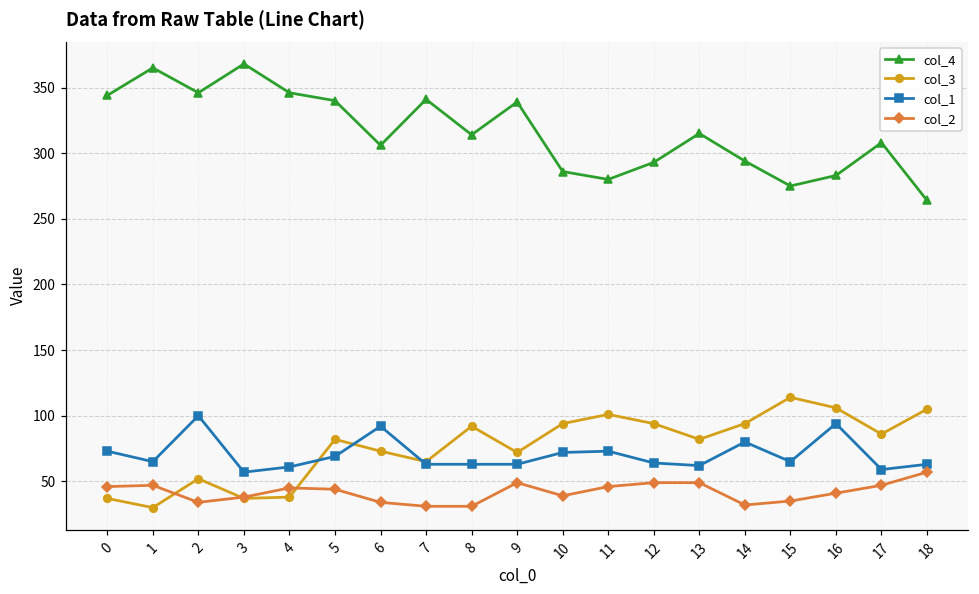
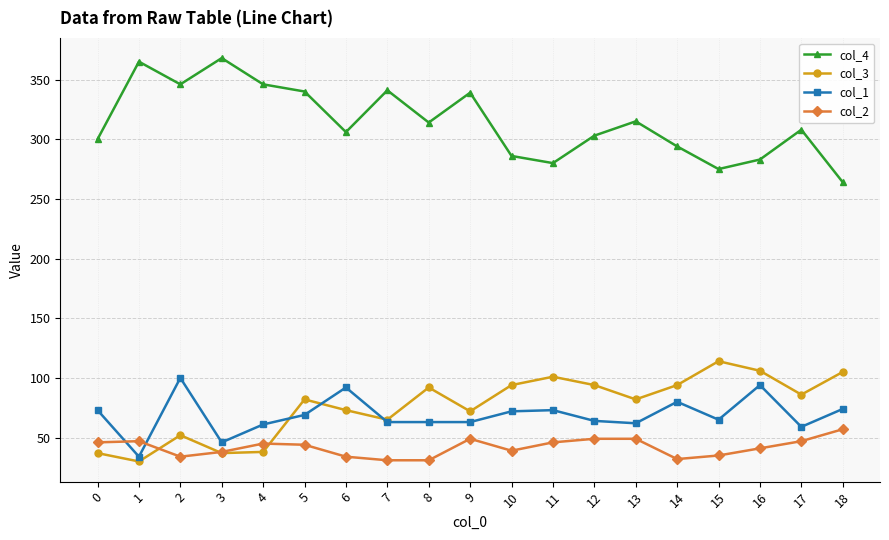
col_4, 0: 344 -> 300
col_1, 1: 65 -> 34
col_1, 3: 57 -> 46
col_4, 12: 293 -> 303
col_1, 18: 63 -> 74
